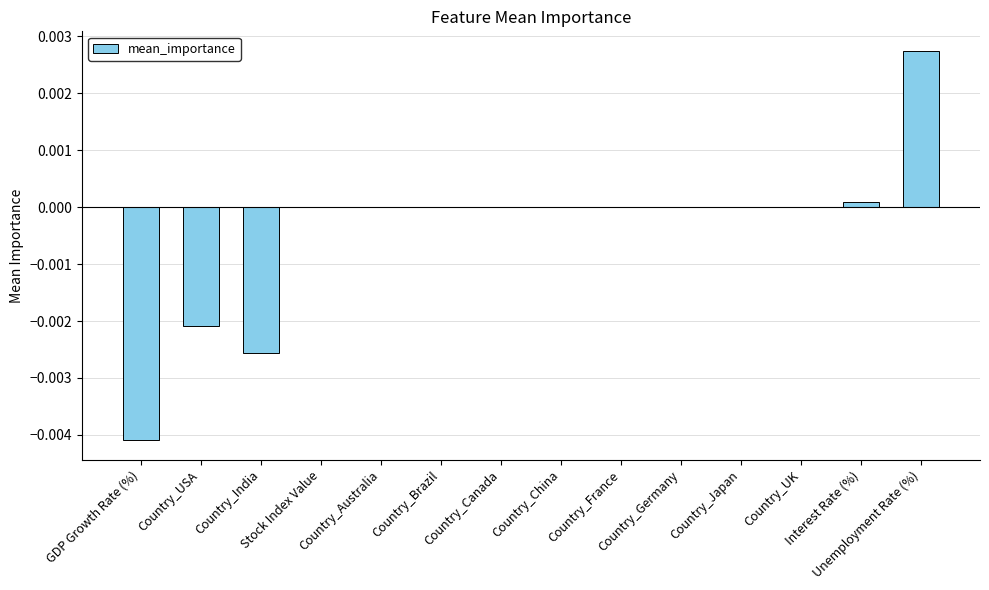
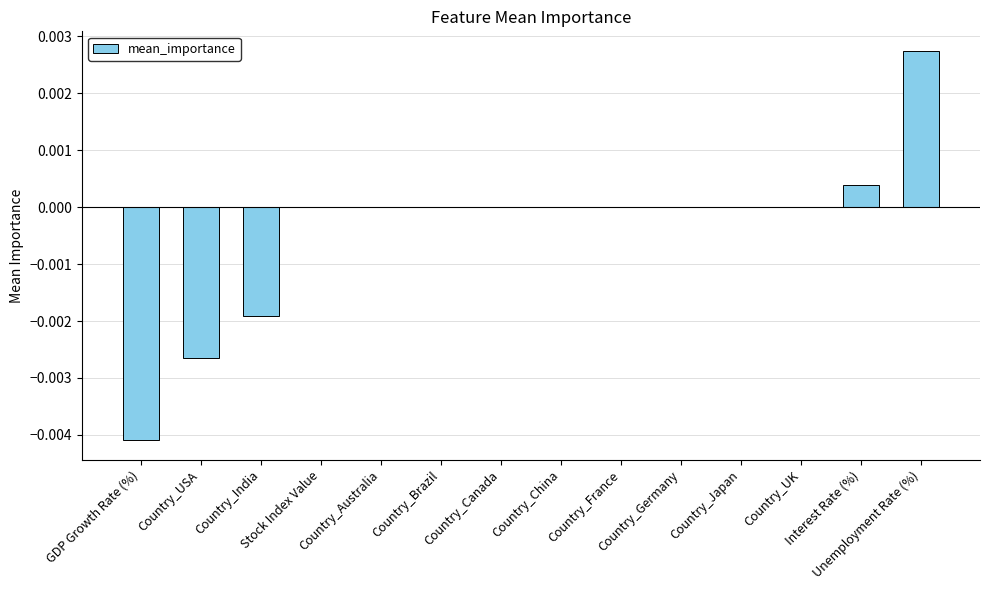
Country_USA: -0.0021 -> -0.0026
Country_India: -0.0026 -> -0.0019
Interest Rate (%): 0.0001 -> 0.0004
